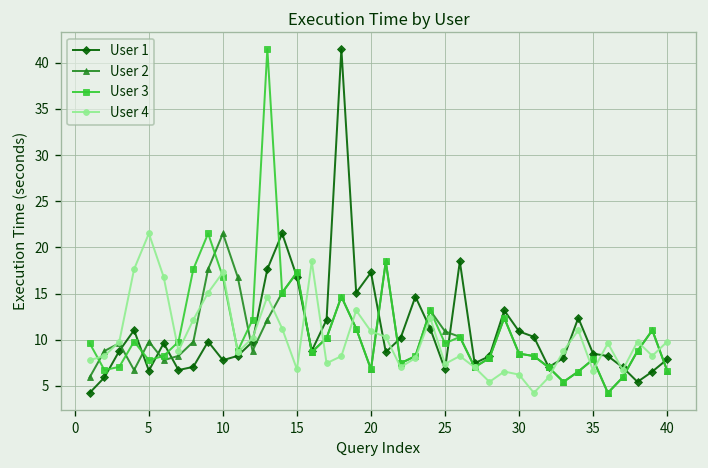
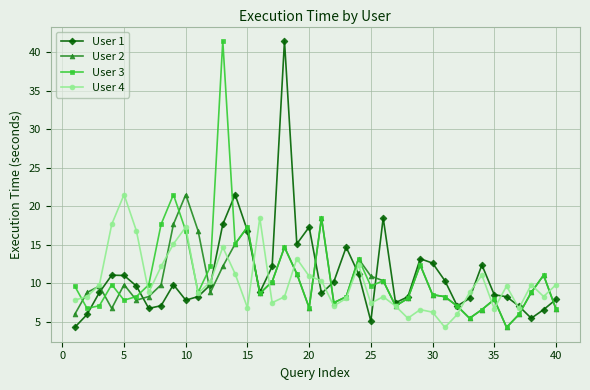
User 1, 5: 7 -> 11
User 1, 25: 7 -> 5
User 1, 30: 11 -> 13
